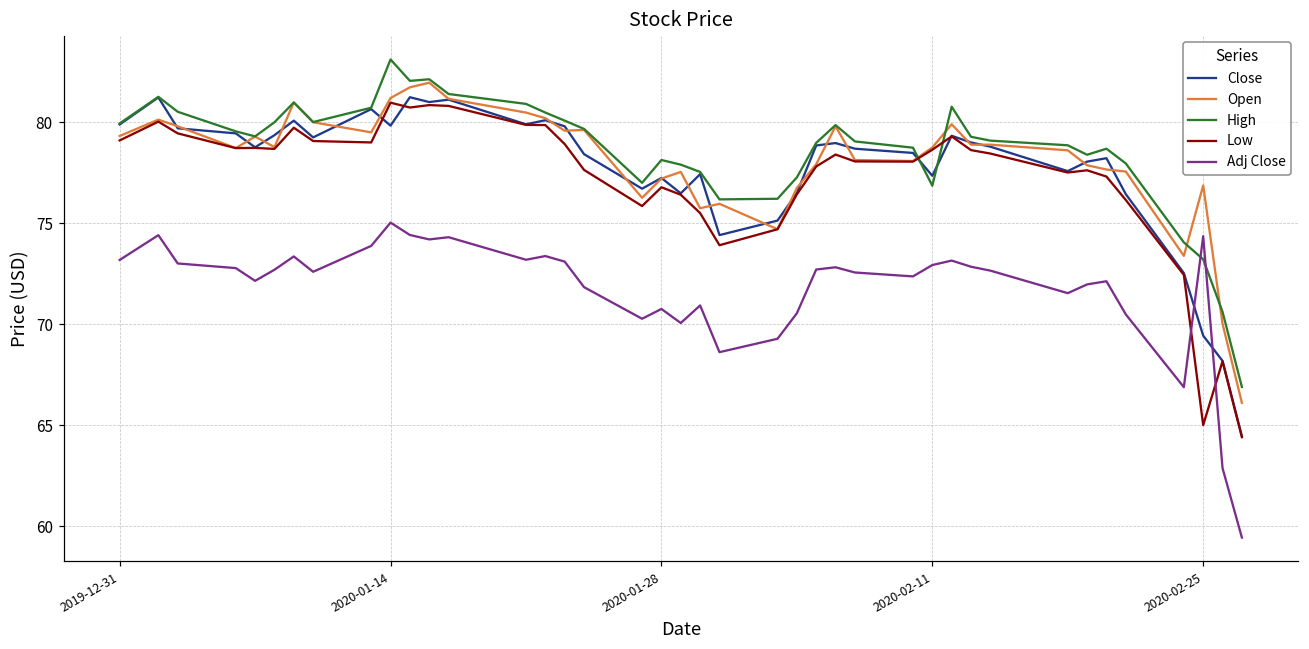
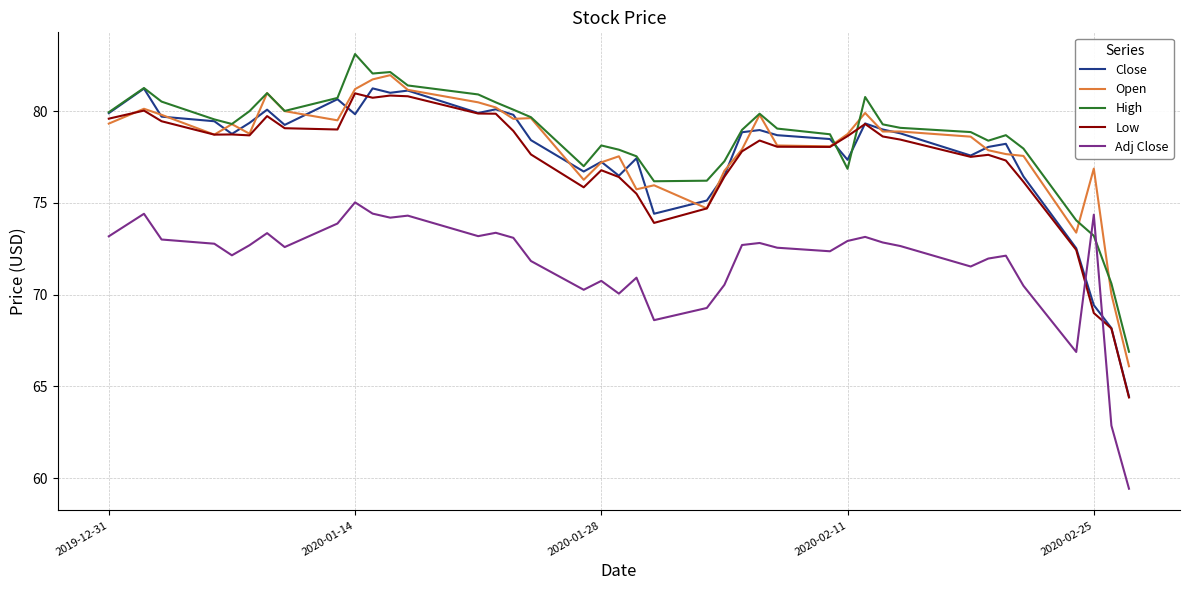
Low, 2019-12-31: 79.1 -> 79.6
Low, 2020-02-25: 65 -> 69
